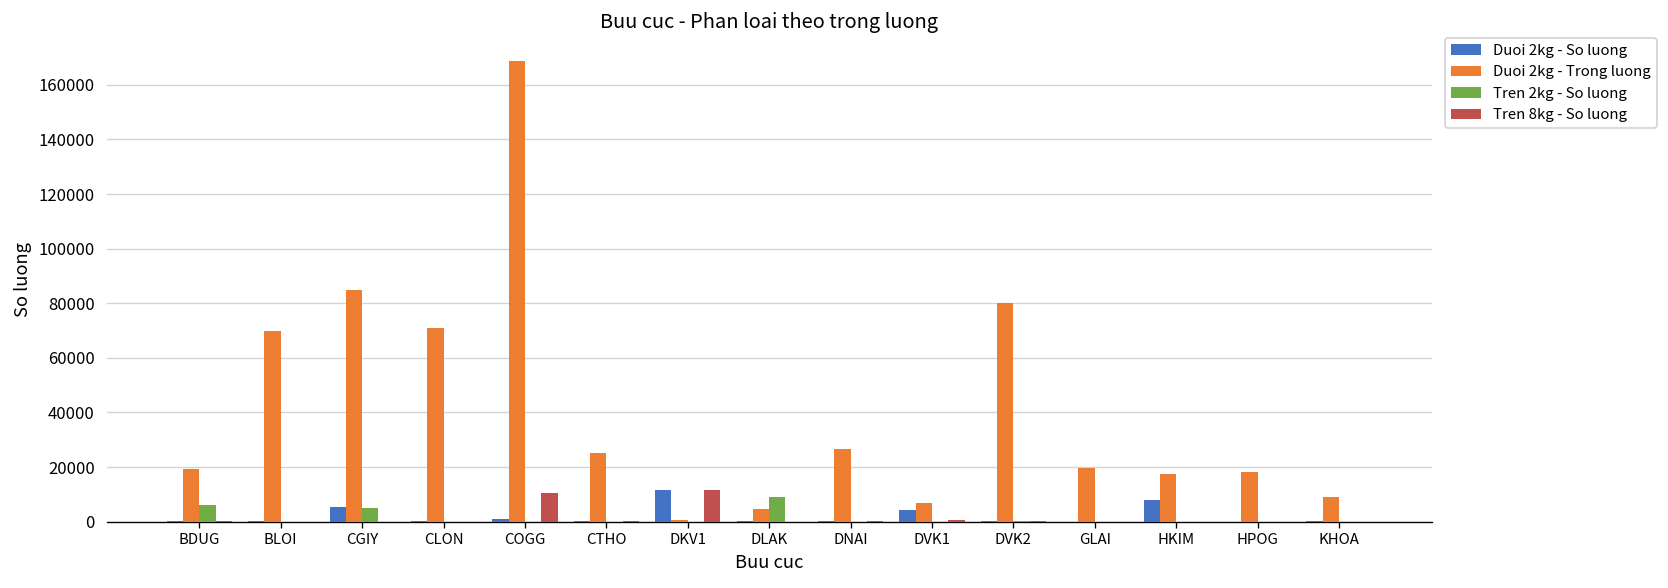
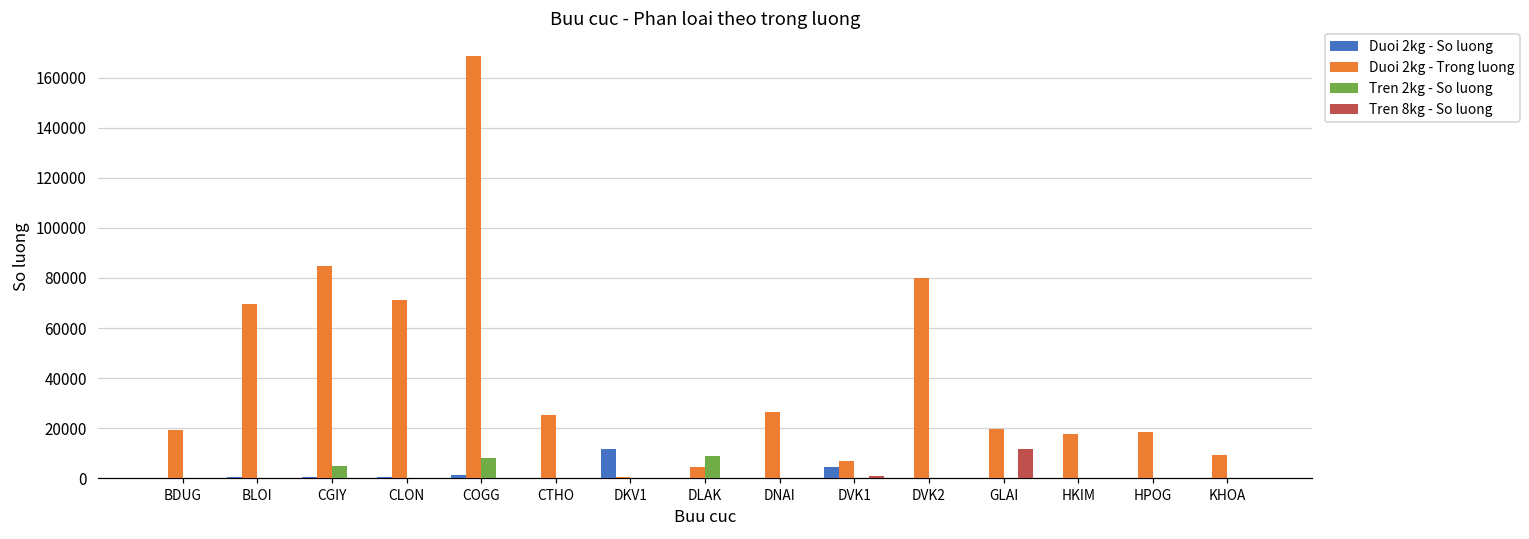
Tren 2kg - So luong, BDUG: 6000 -> 0
Duoi 2kg - So luong, CGIY: 5000 -> 1000
Tren 2kg - So luong, COGG: 0 -> 8000
Tren 8kg - So luong, COGG: 10000 -> 0
Tren 8kg - So luong, DKV1: 12000 -> 0
Tren 8kg - So luong, GLAI: 0 -> 11000
Duoi 2kg - So luong, HKIM: 8000 -> 0
